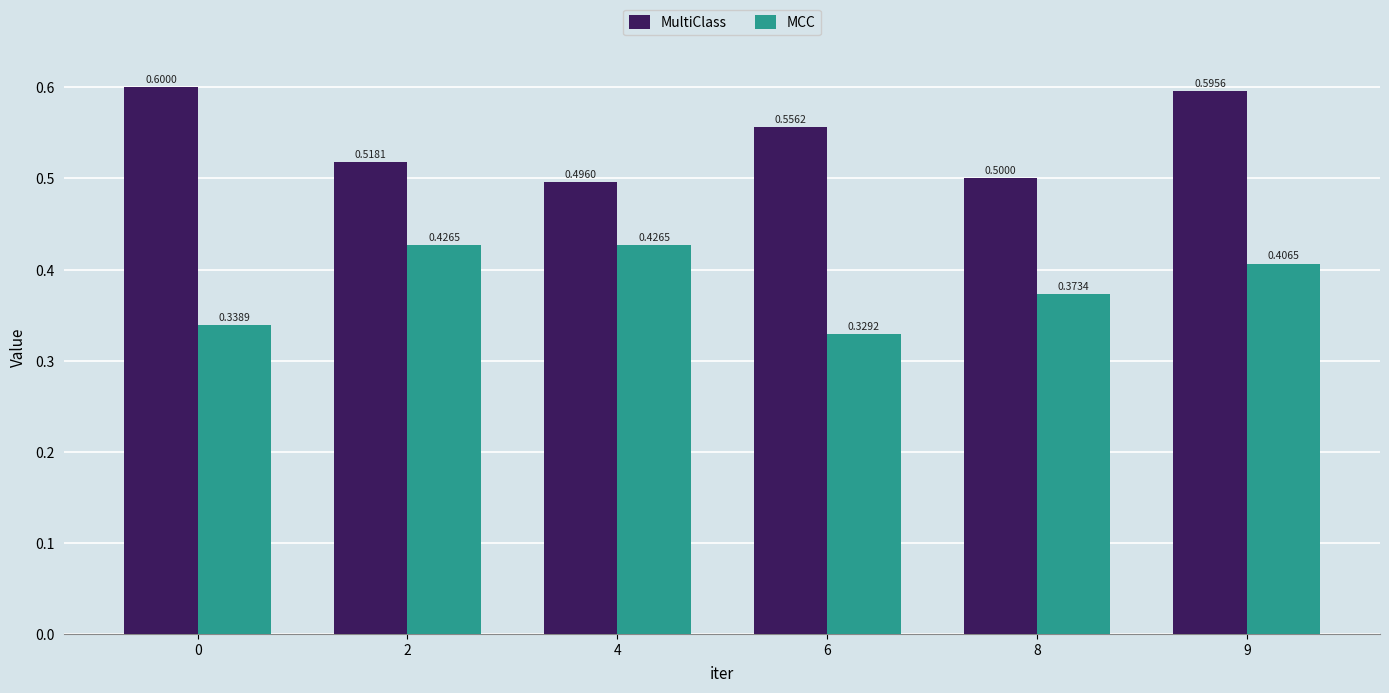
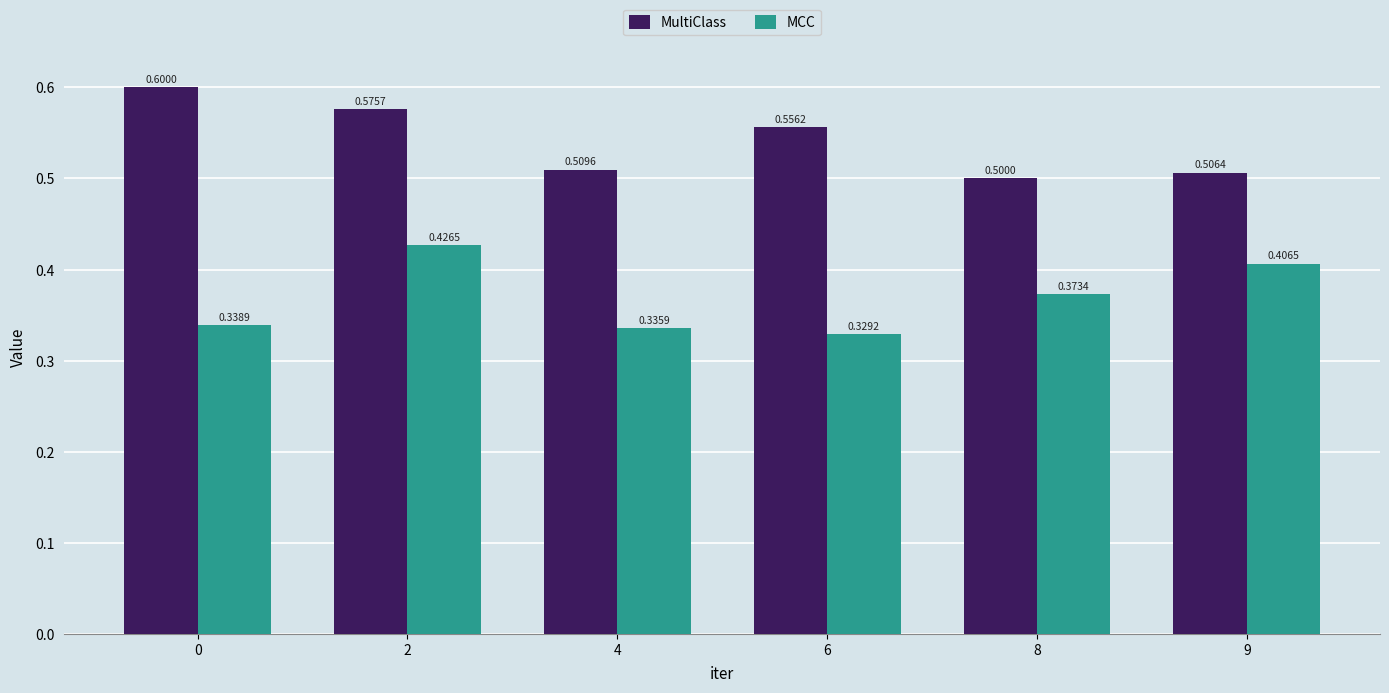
MultiClass, 2: 0.5181 -> 0.5757
MultiClass, 4: 0.4960 -> 0.5096
MCC, 4: 0.4265 -> 0.3359
MultiClass, 9: 0.5956 -> 0.5064
